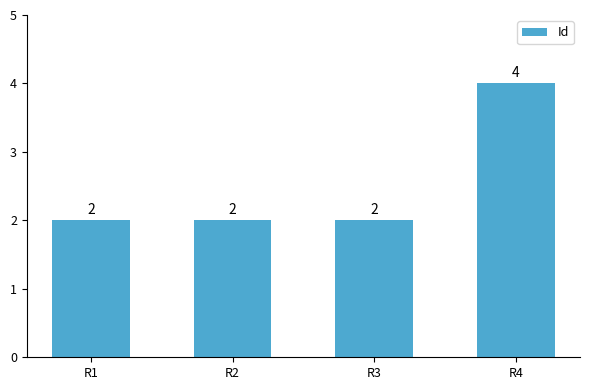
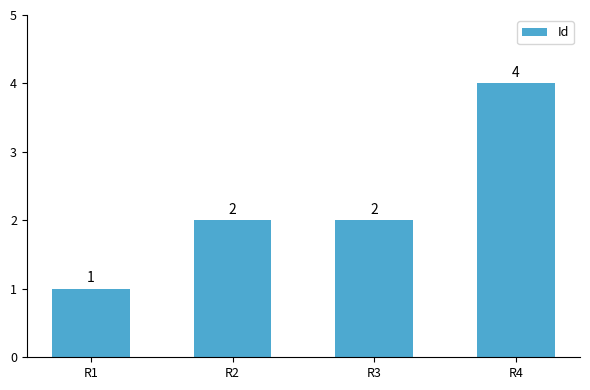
R1: 2 -> 1
